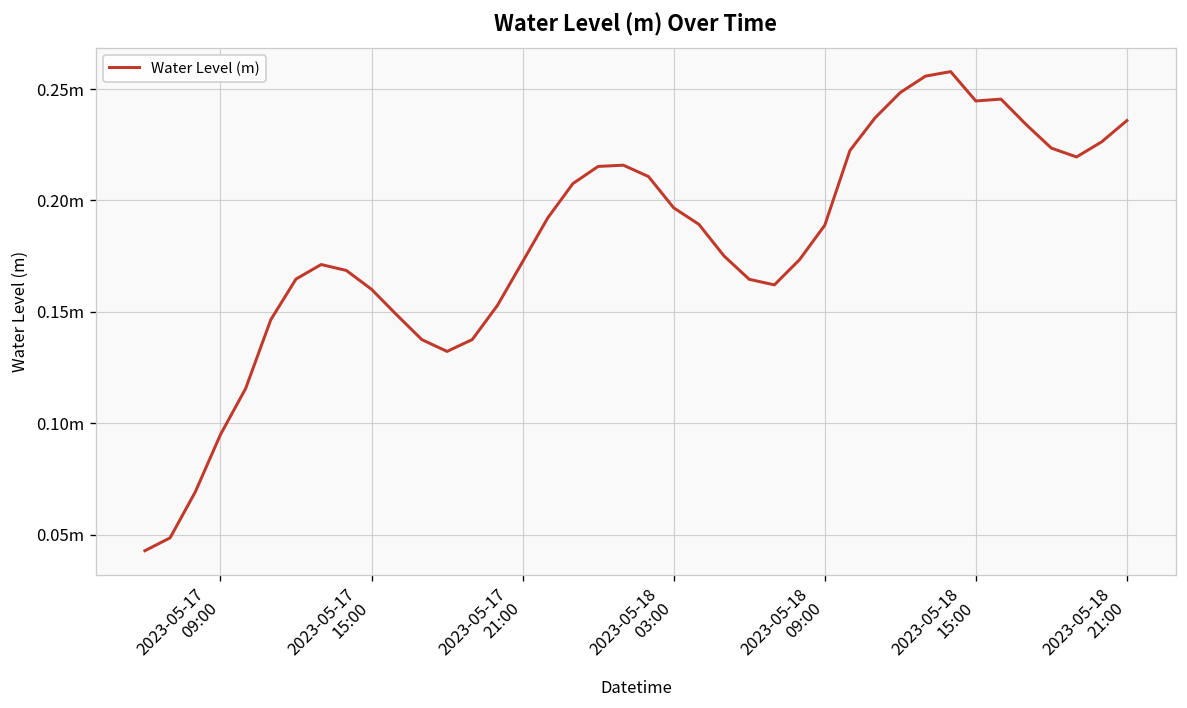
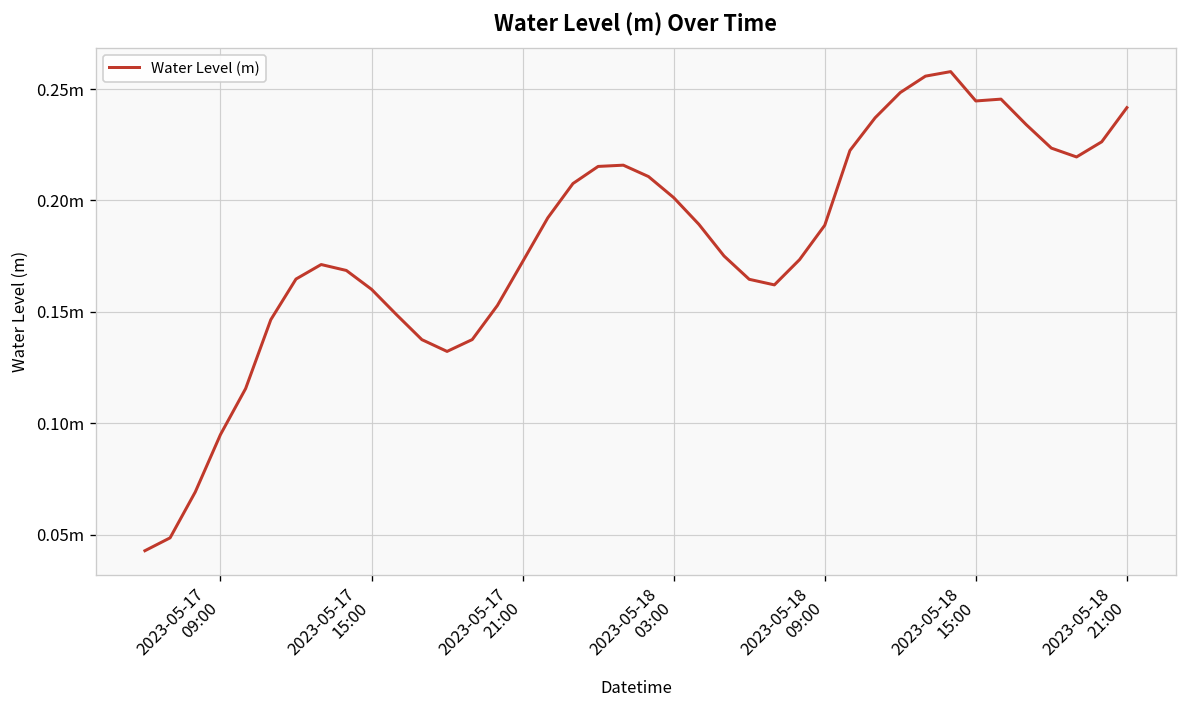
2023-05-18 03:00: 0.197m -> 0.201m
2023-05-18 21:00: 0.236m -> 0.242m
